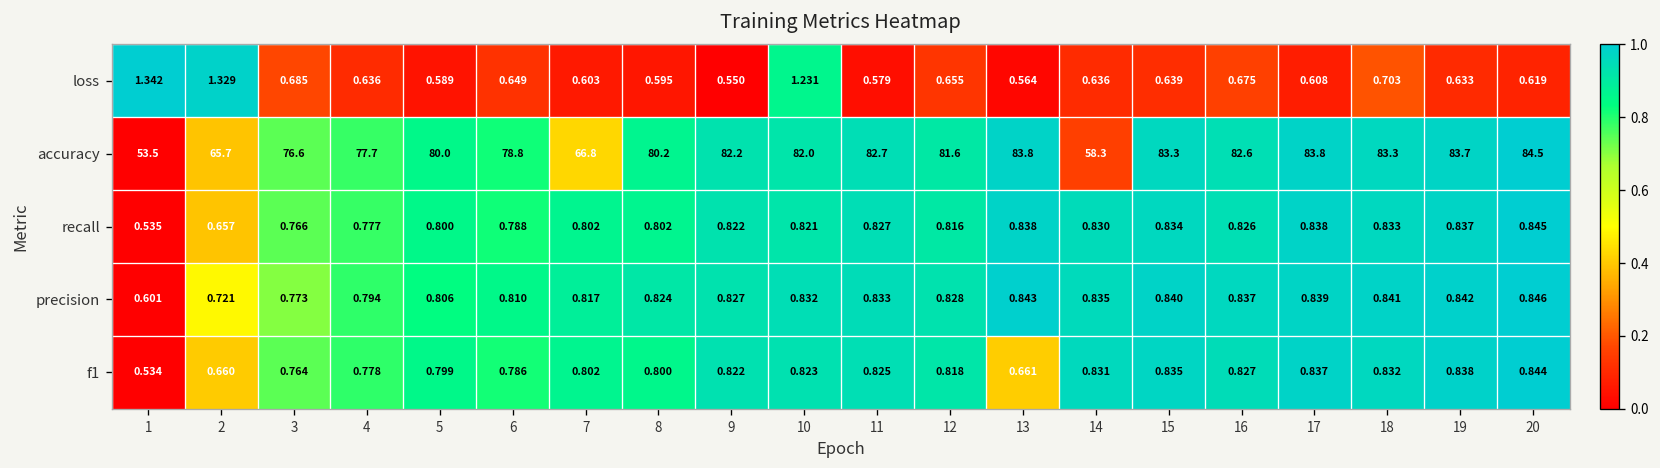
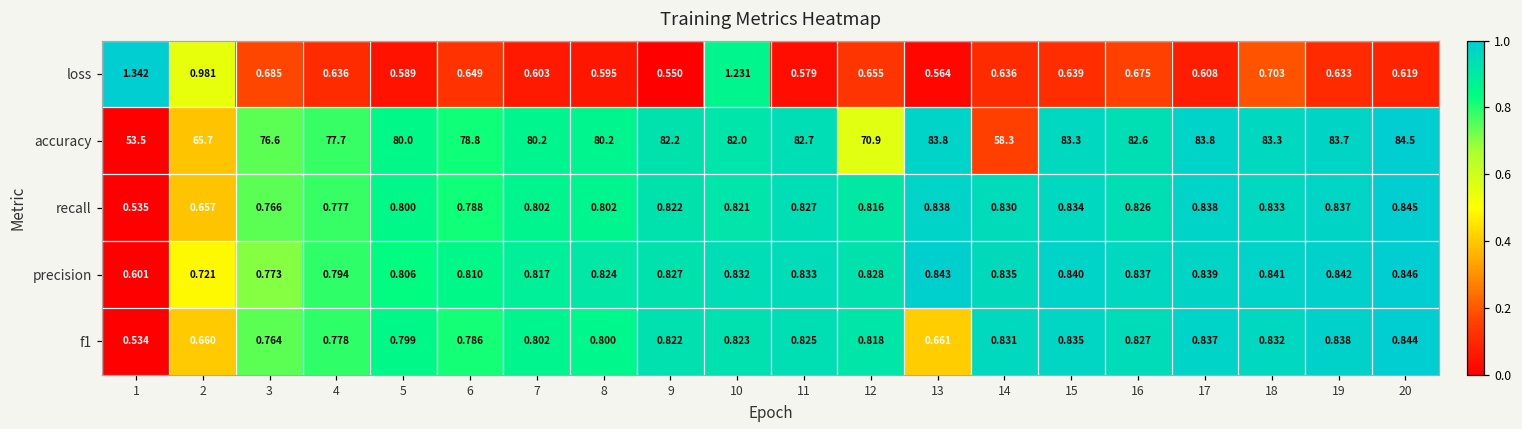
loss, 2: 1.329 -> 0.981
accuracy, 7: 66.8 -> 80.2
accuracy, 12: 81.6 -> 70.9
